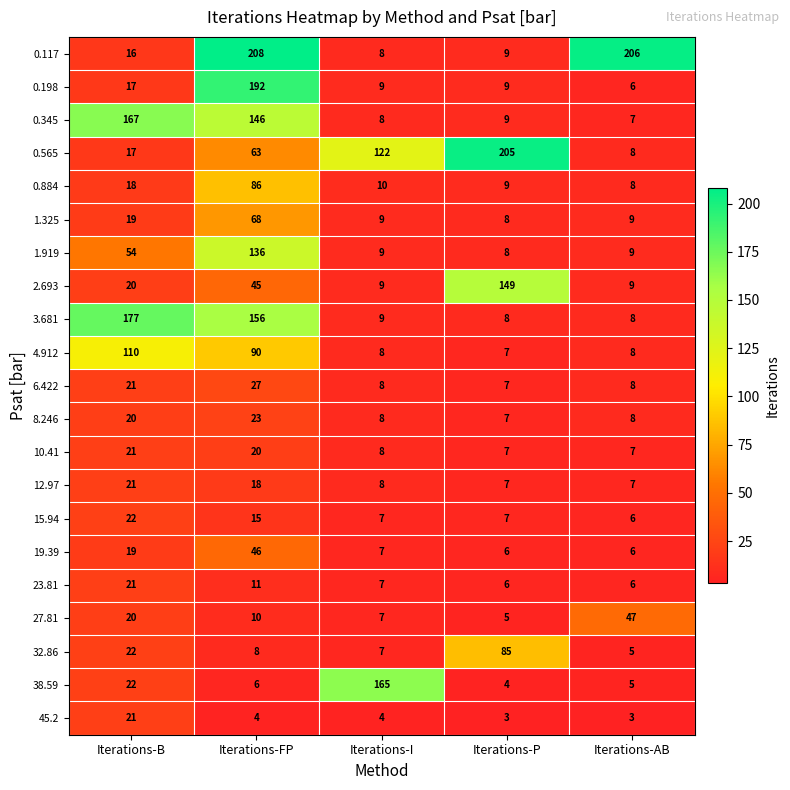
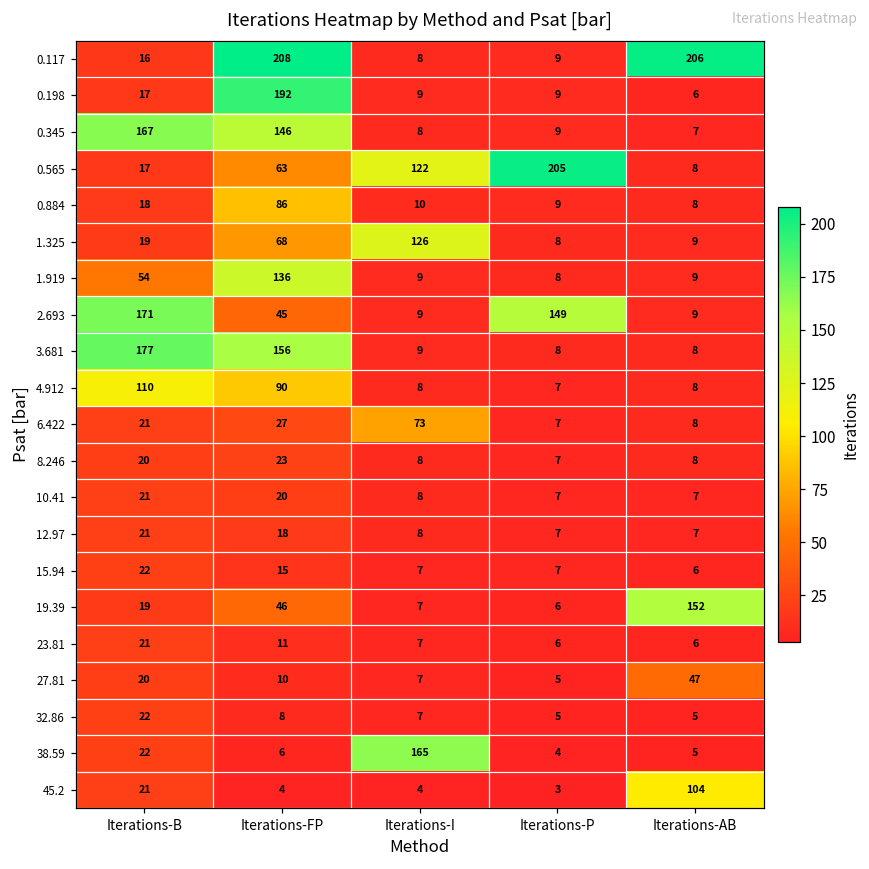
1.325, Iterations-I: 9 -> 126
2.693, Iterations-B: 20 -> 171
6.422, Iterations-I: 8 -> 73
19.39, Iterations-AB: 6 -> 152
32.86, Iterations-P: 85 -> 5
45.2, Iterations-AB: 3 -> 104
